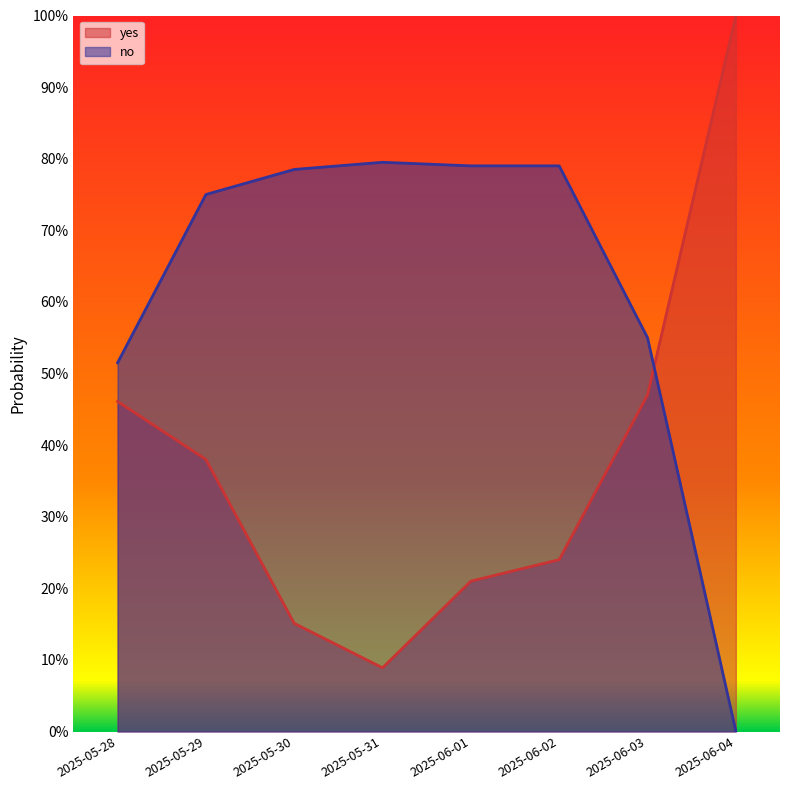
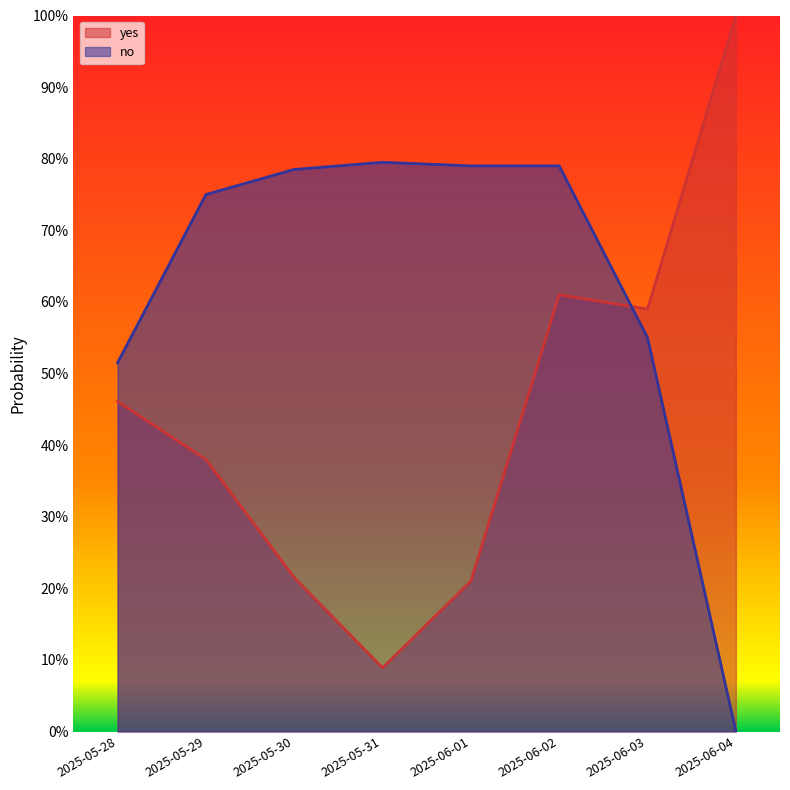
yes, 2025-05-30: 15% -> 22%
yes, 2025-06-02: 24% -> 61%
yes, 2025-06-03: 47% -> 59%
